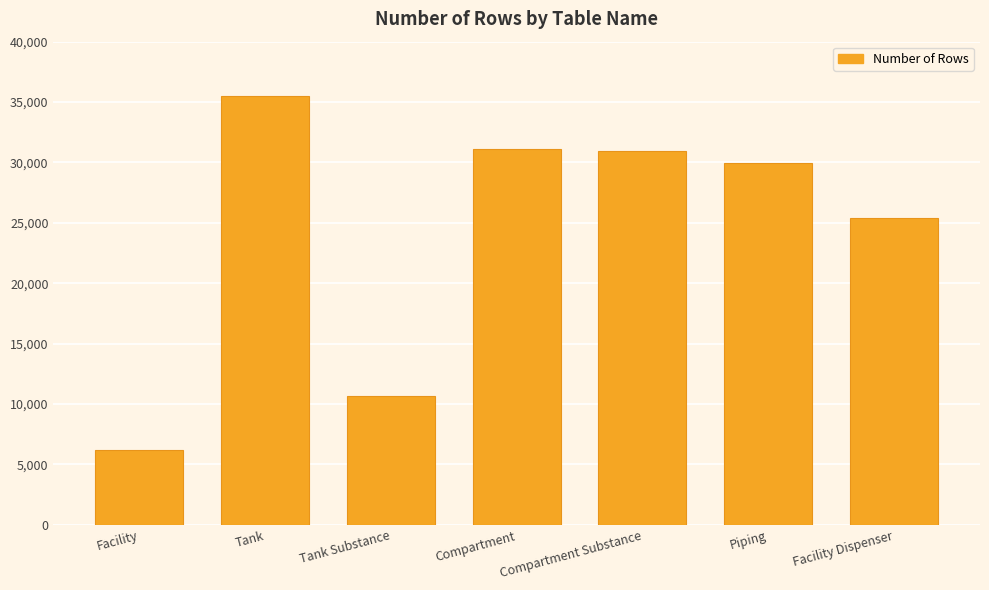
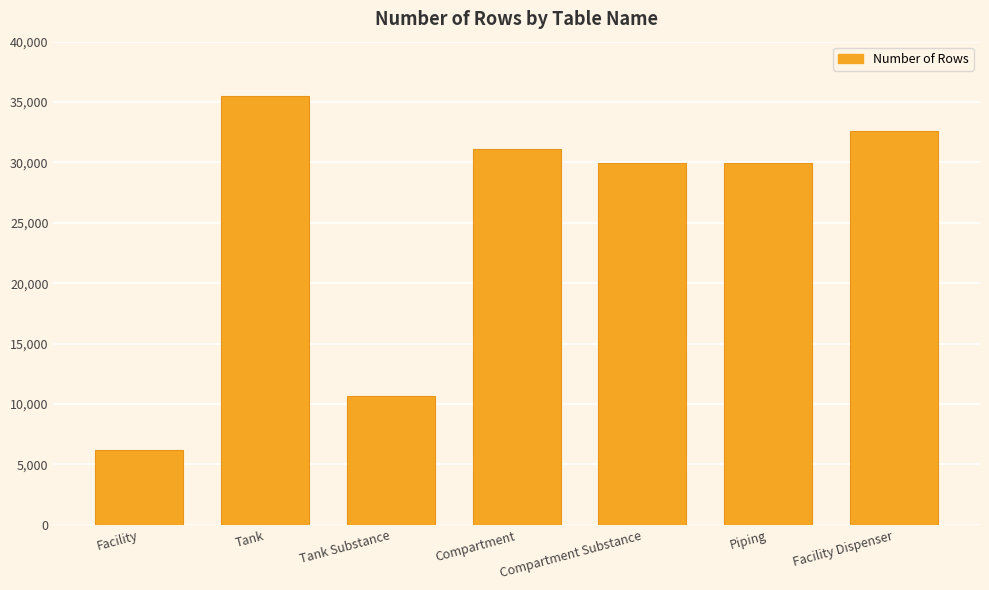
Compartment Substance: 30,900 -> 29,900
Facility Dispenser: 25,400 -> 32,600
